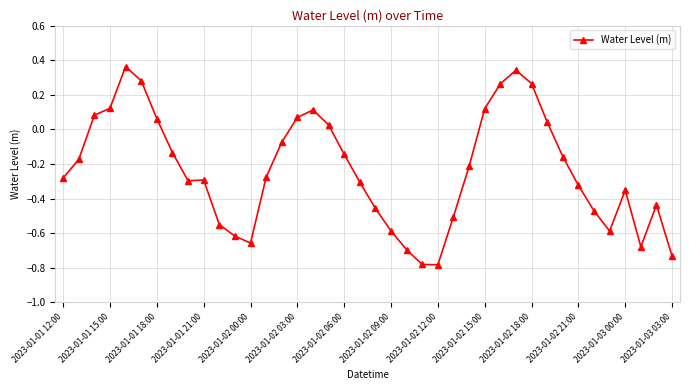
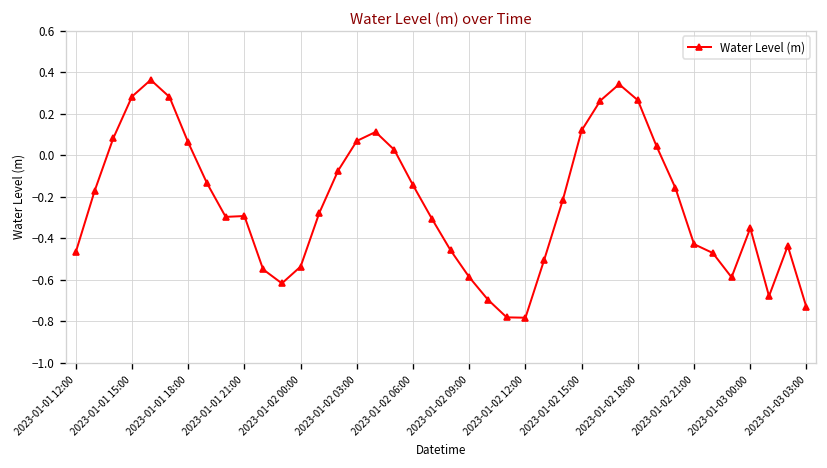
2023-01-01 12:00: -0.28 -> -0.47
2023-01-01 15:00: 0.12 -> 0.28
2023-01-02 00:00: -0.66 -> -0.54
2023-01-02 21:00: -0.32 -> -0.43
